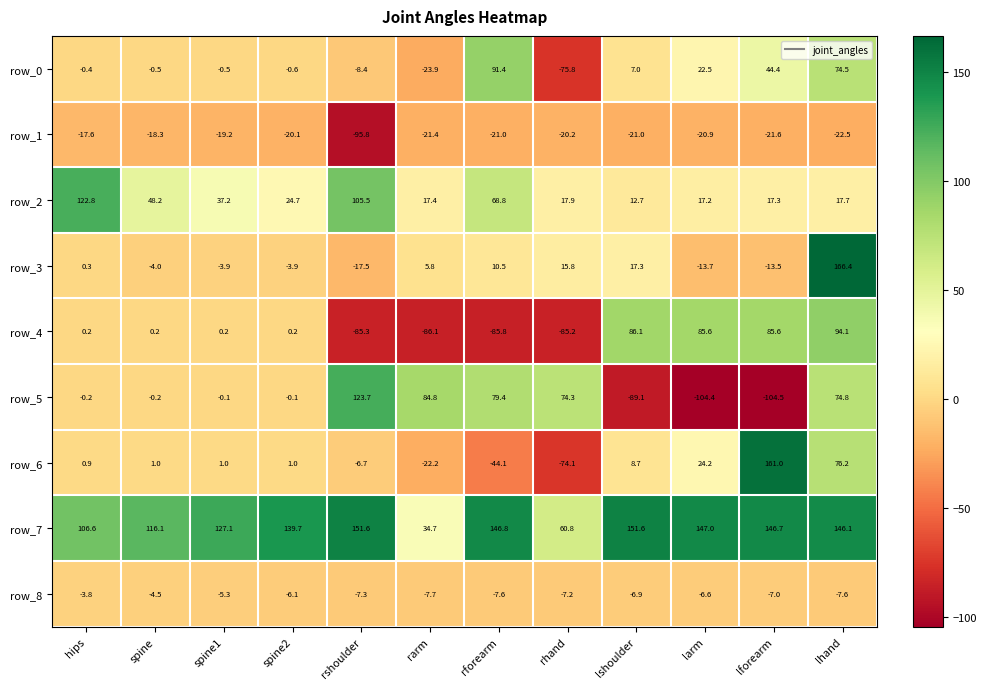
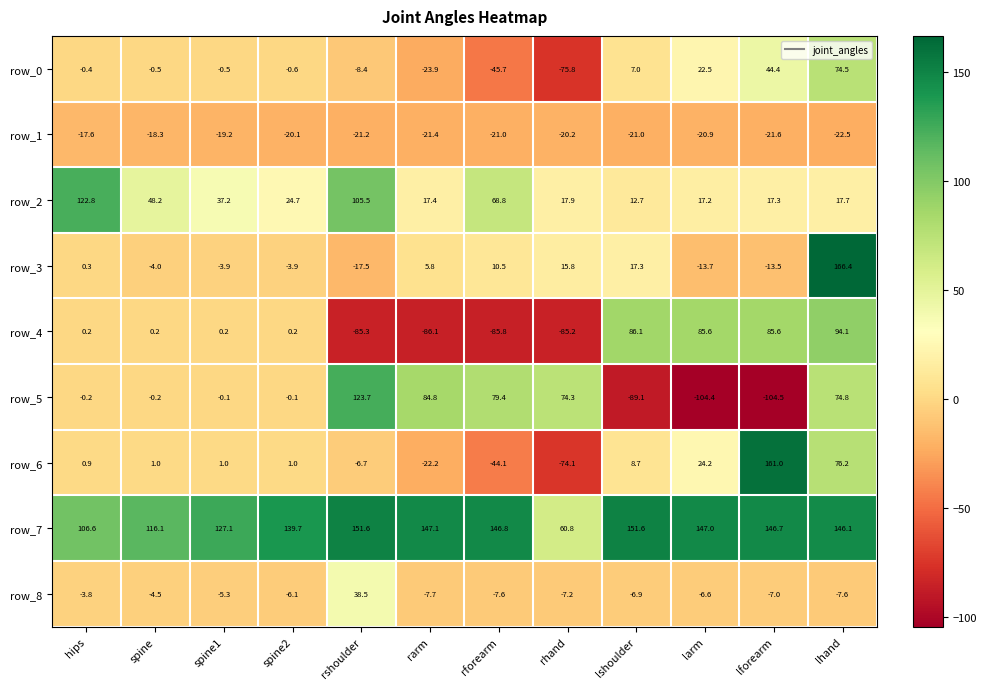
row_0, rforearm: 91.4 -> -45.7
row_1, rshoulder: -95.8 -> -21.2
row_7, rarm: 34.7 -> 147.1
row_8, rshoulder: -7.3 -> 38.5
